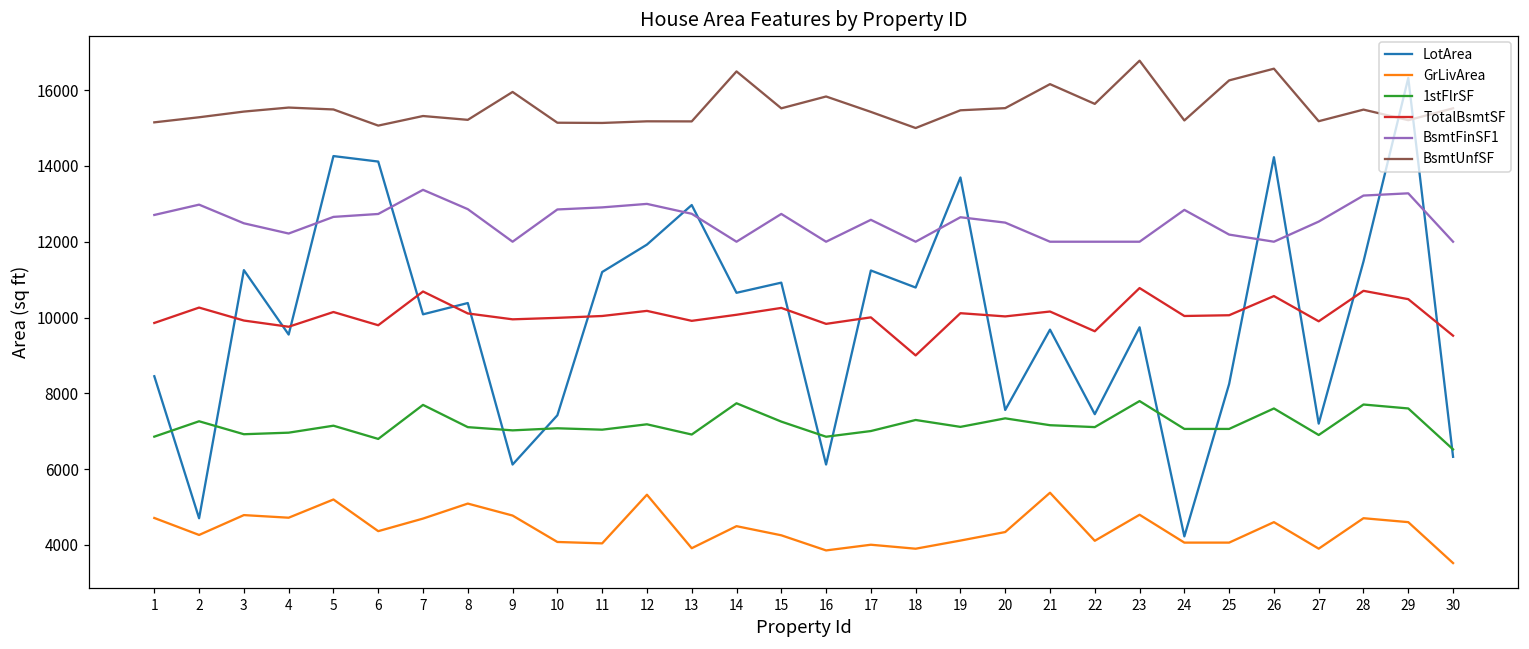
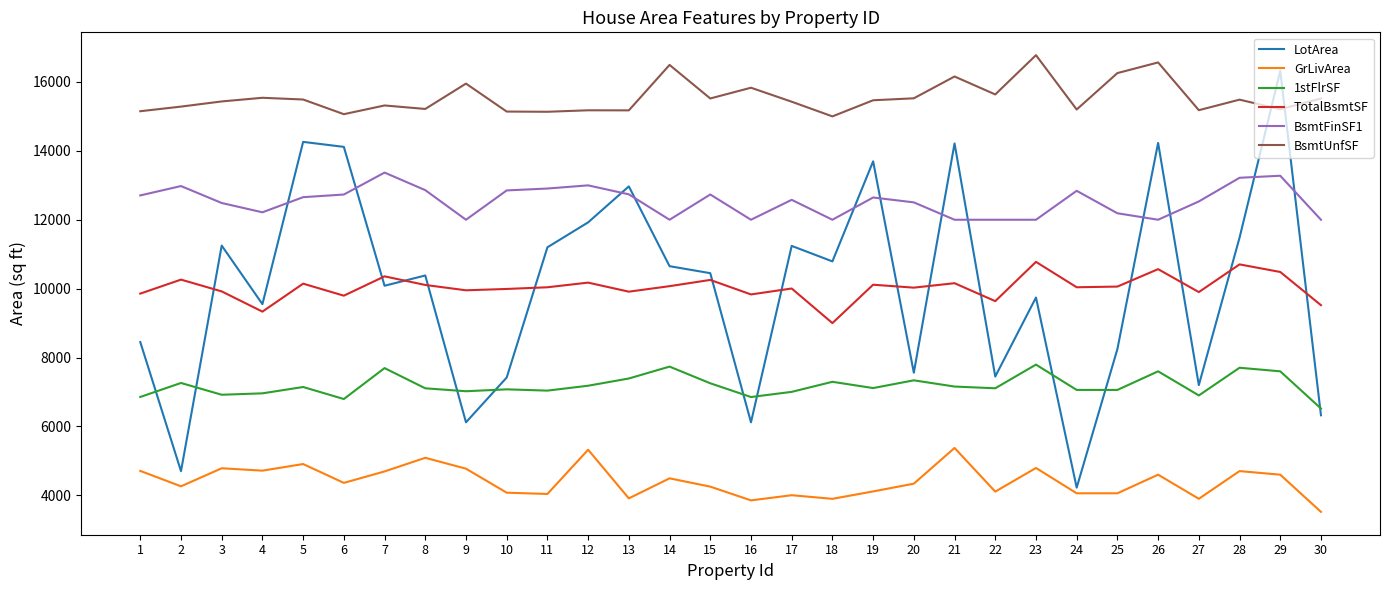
TotalBsmtSF, 4: 9800 -> 9300
GrLivArea, 5: 5200 -> 4900
TotalBsmtSF, 7: 10700 -> 10400
1stFlrSF, 13: 6900 -> 7400
LotArea, 15: 10900 -> 10400
LotArea, 21: 9700 -> 14200
